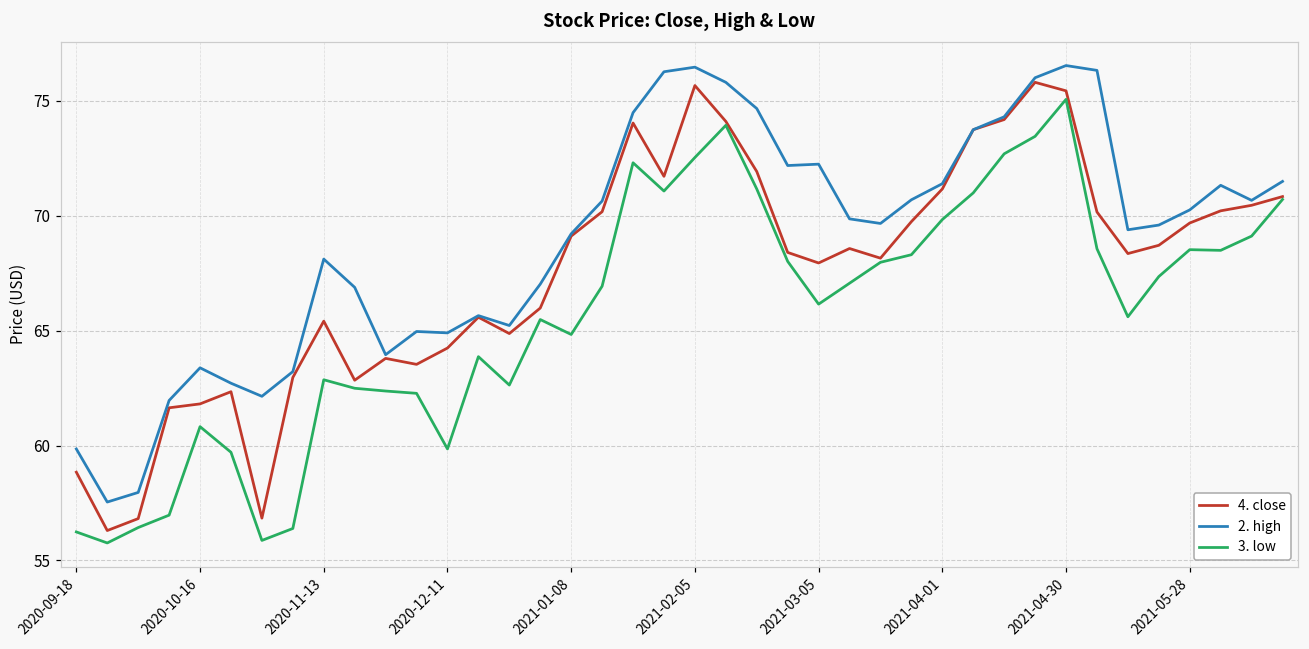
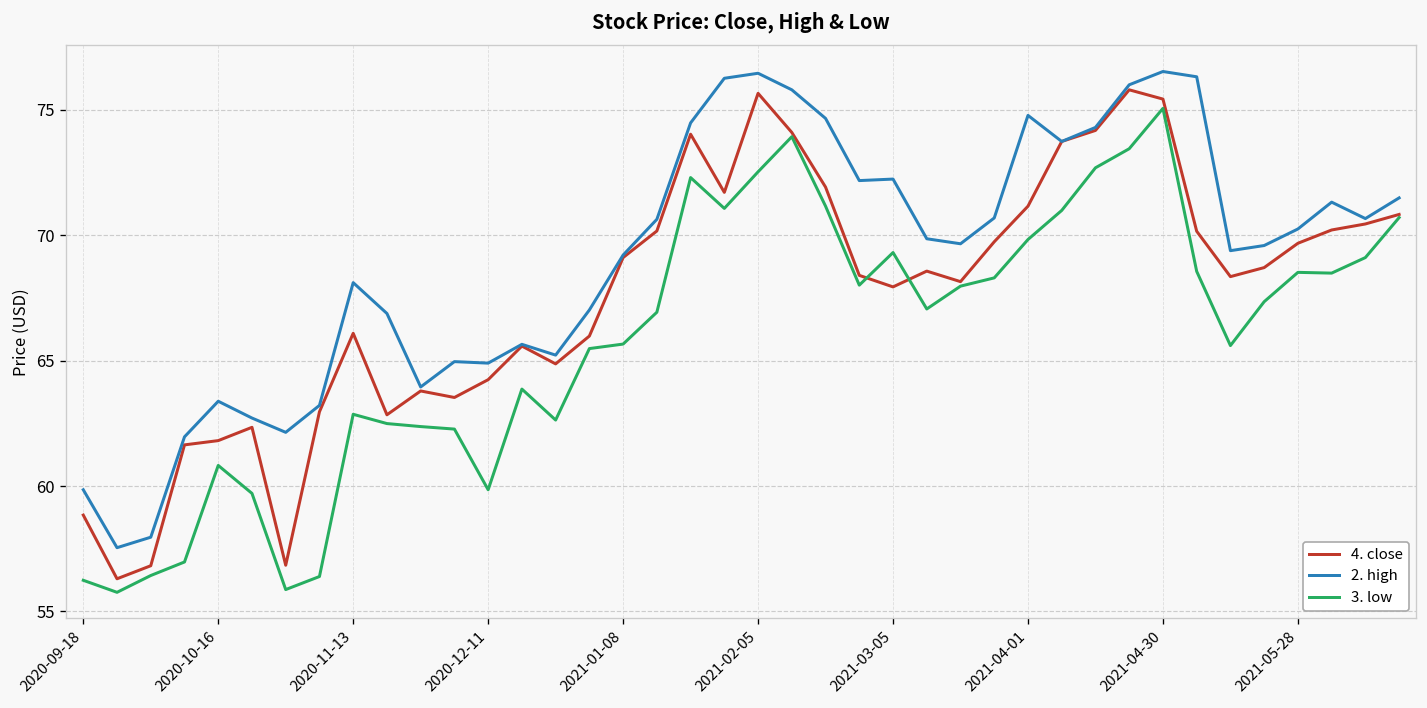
4. close, 2020-11-13: 65.4 -> 66.1
3. low, 2021-01-08: 64.8 -> 65.7
3. low, 2021-03-05: 66.2 -> 69.3
2. high, 2021-04-01: 71.4 -> 74.8
